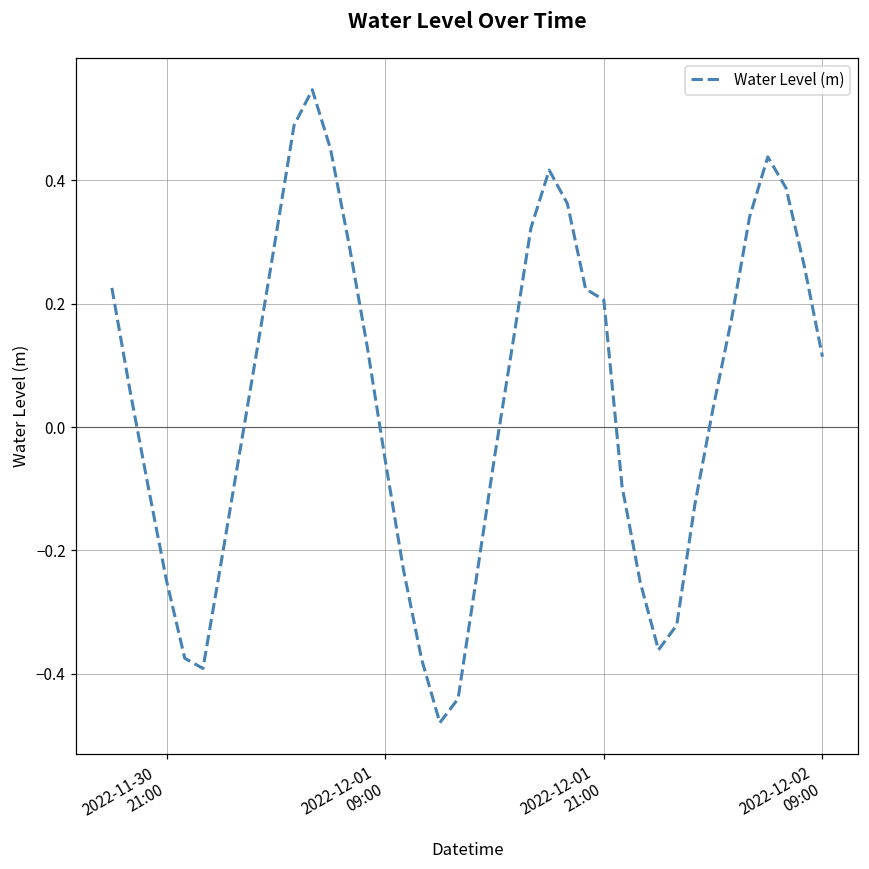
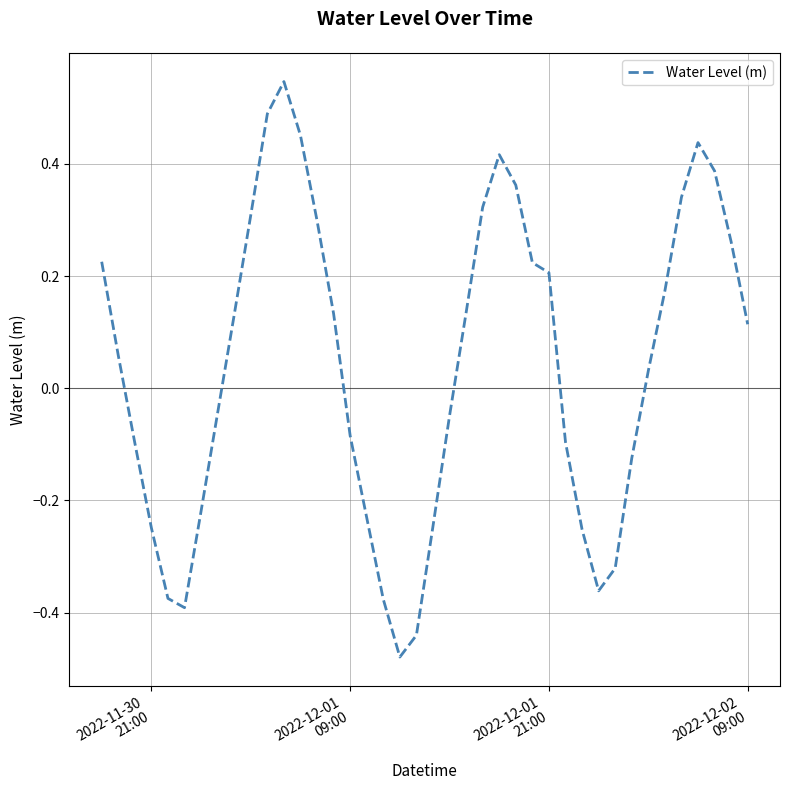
2022-12-01 09:00: -0.05 -> -0.08
